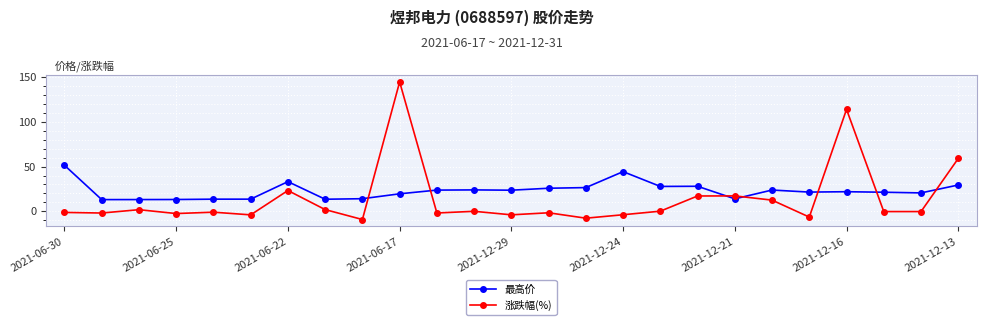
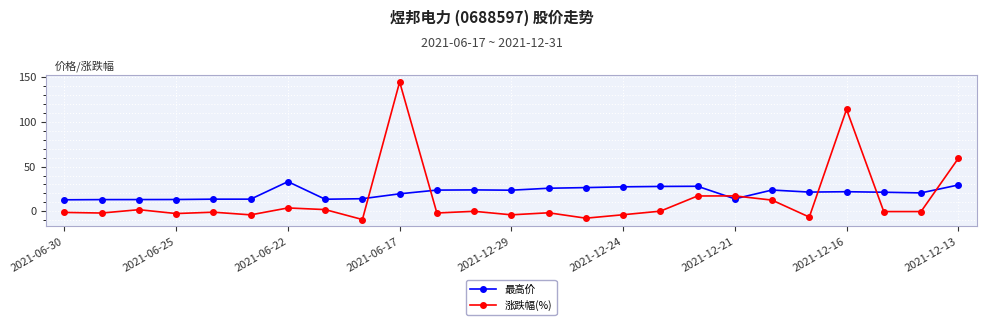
最高价, 2021-06-30: 50 -> 10
涨跌幅(%), 2021-06-22: 20 -> 0
最高价, 2021-12-24: 40 -> 30
